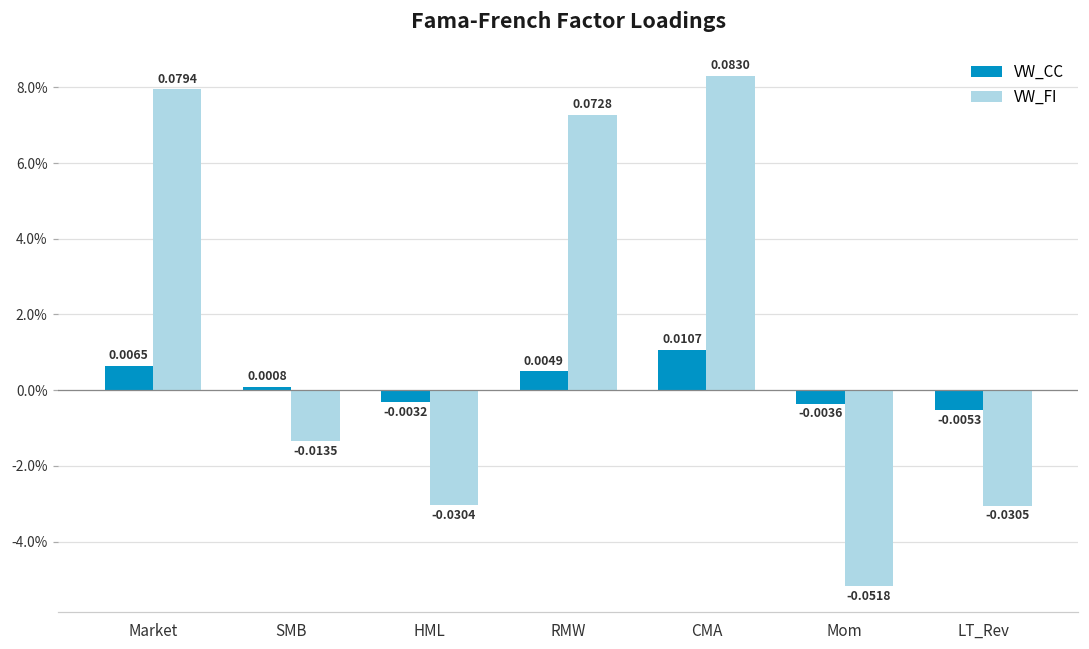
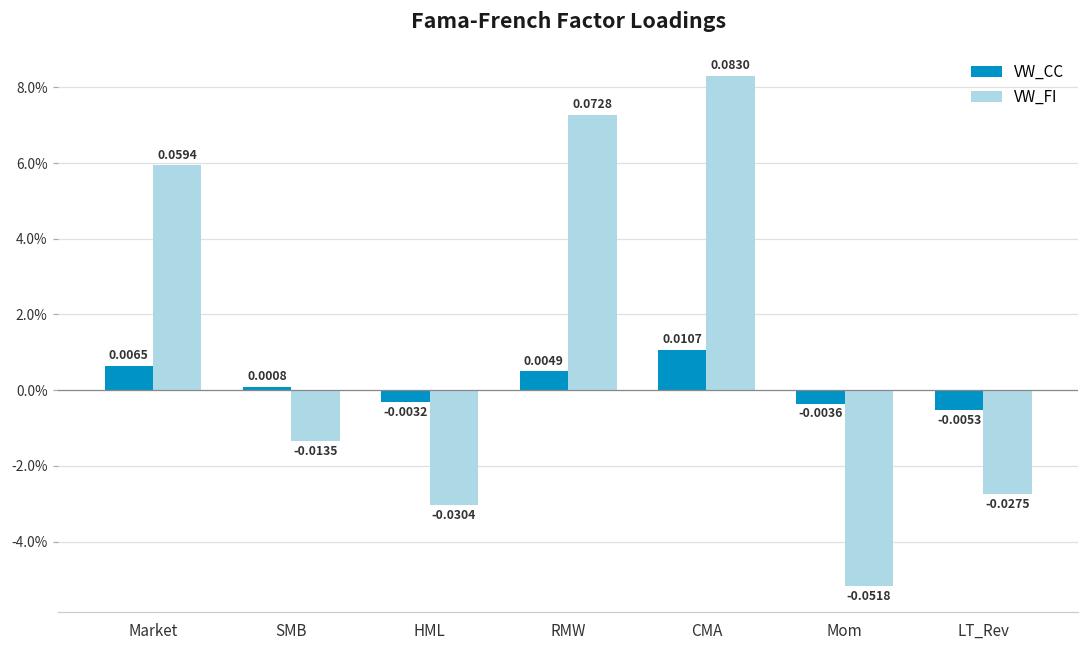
VW_FI, Market: 0.0794 -> 0.0594
VW_FI, LT_Rev: -0.0305 -> -0.0275
